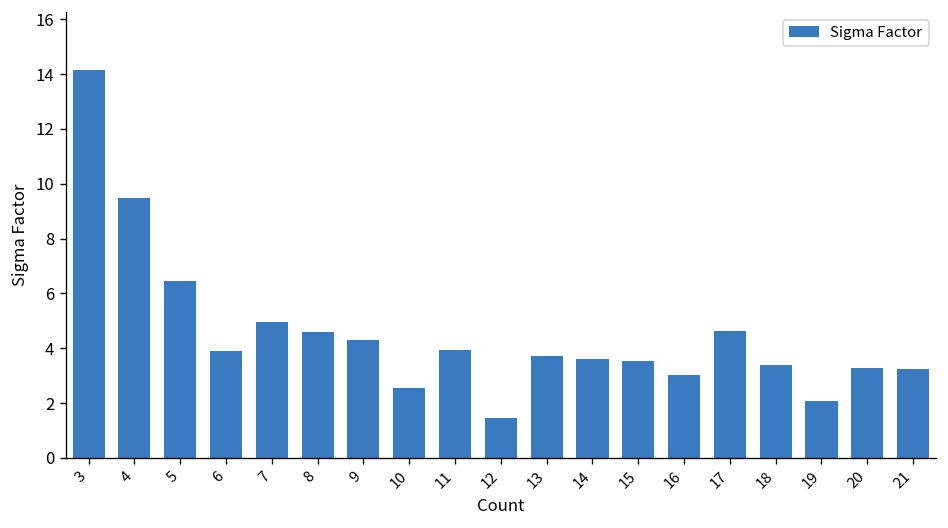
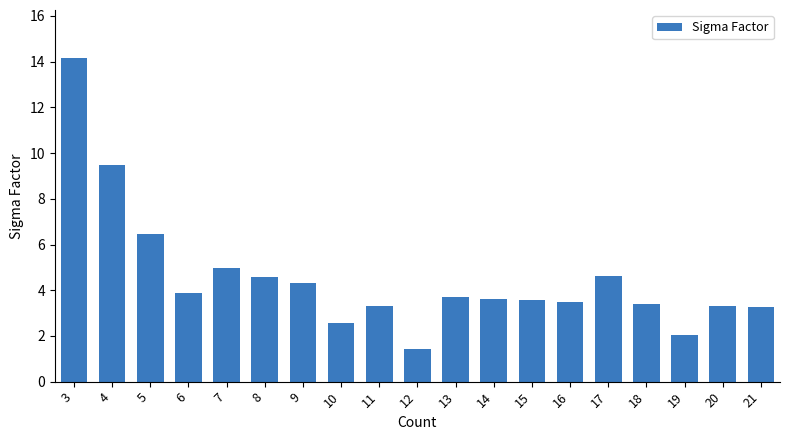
11: 4.0 -> 3.3
16: 3.0 -> 3.5
